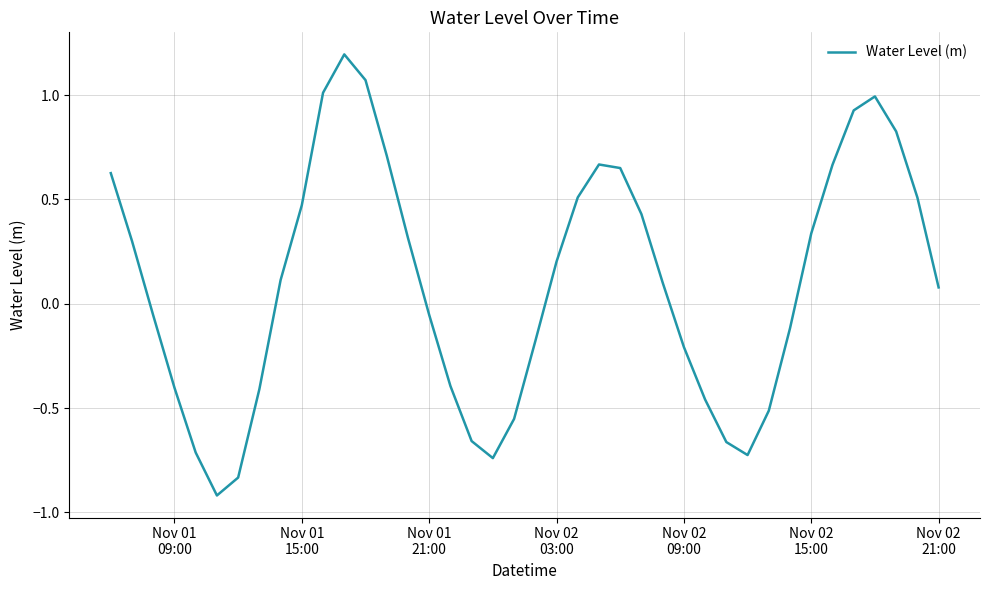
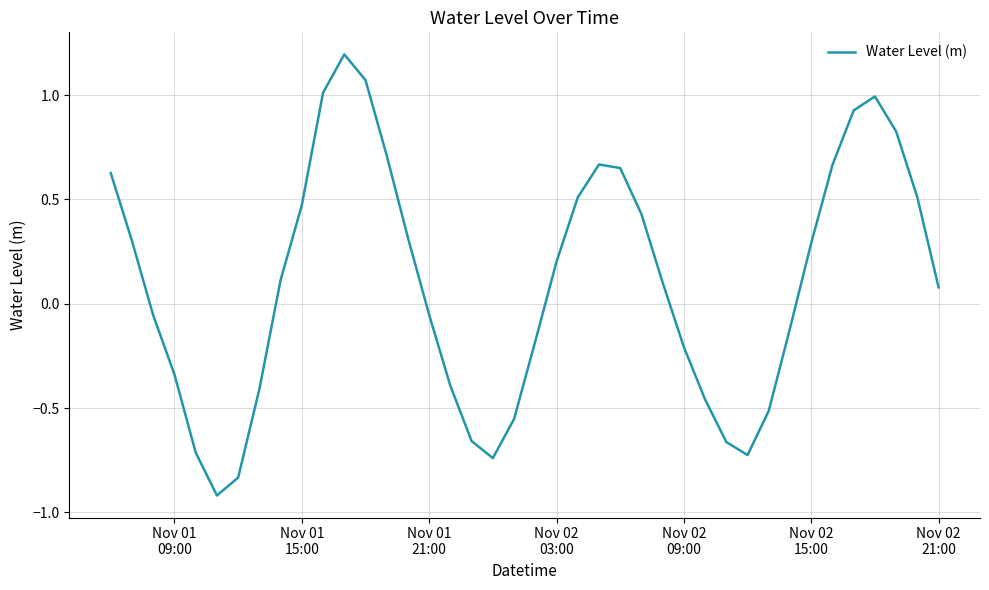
Nov 01 09:00: -0.40 -> -0.34
Nov 02 15:00: 0.34 -> 0.29
